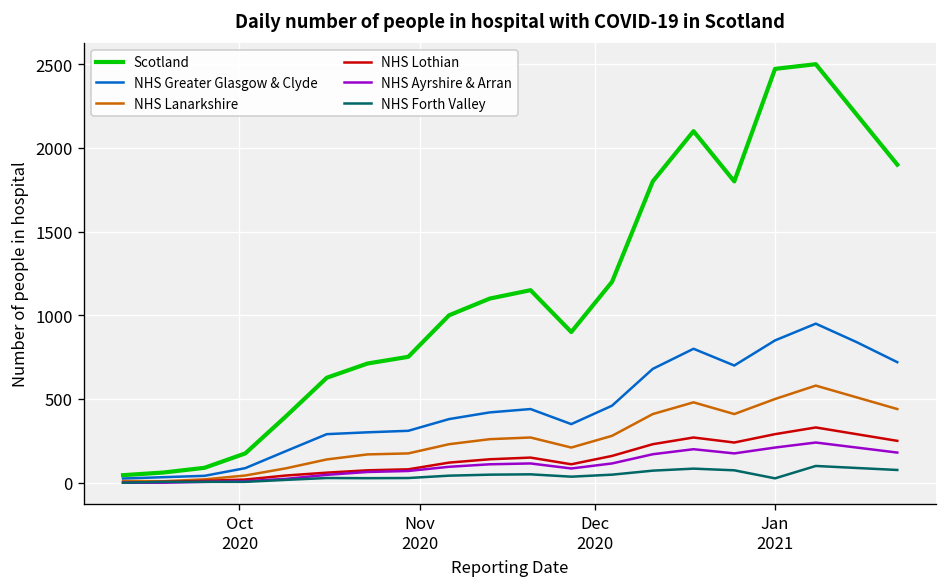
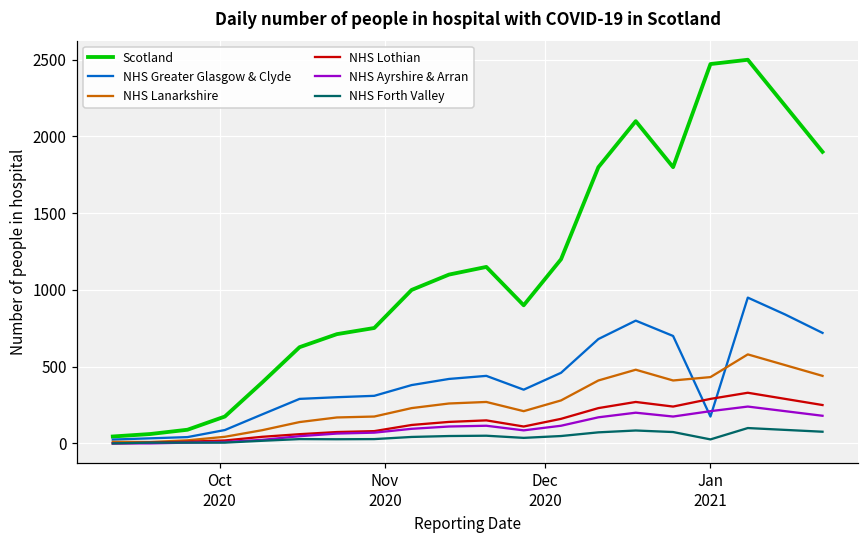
NHS Greater Glasgow & Clyde, Jan 2021: 850 -> 180
NHS Lanarkshire, Jan 2021: 500 -> 430
